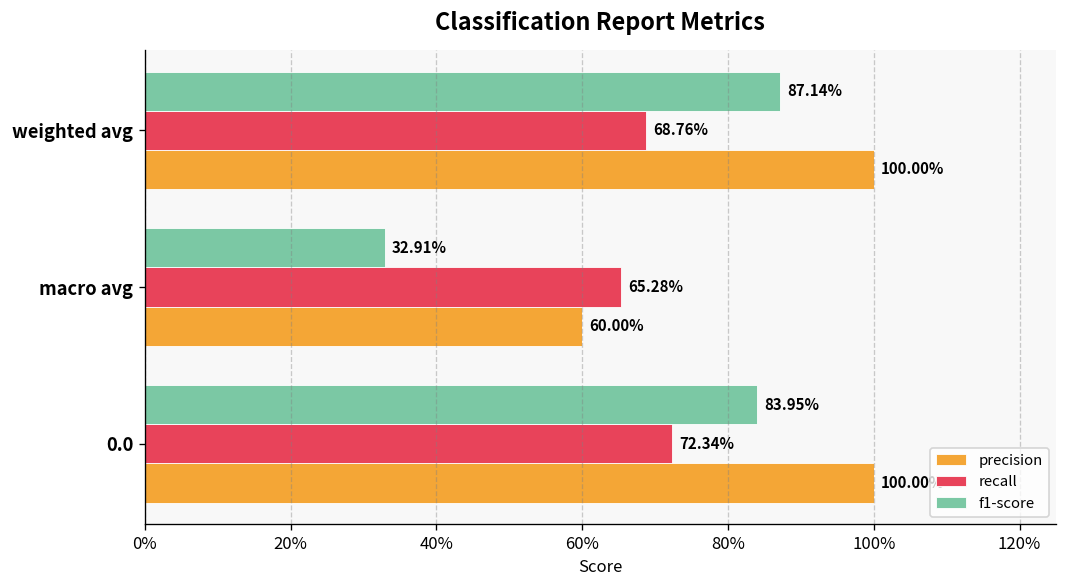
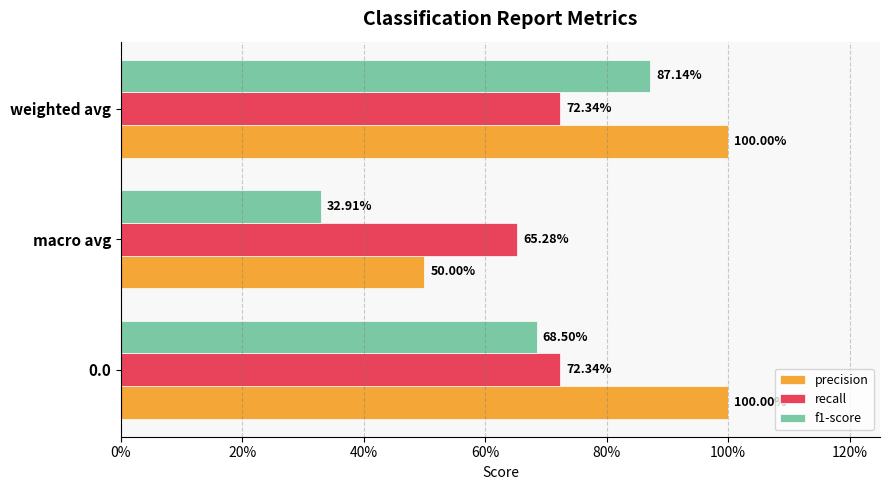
recall, weighted avg: 68.76% -> 72.34%
precision, macro avg: 60.00% -> 50.00%
f1-score, 0.0: 83.95% -> 68.50%
